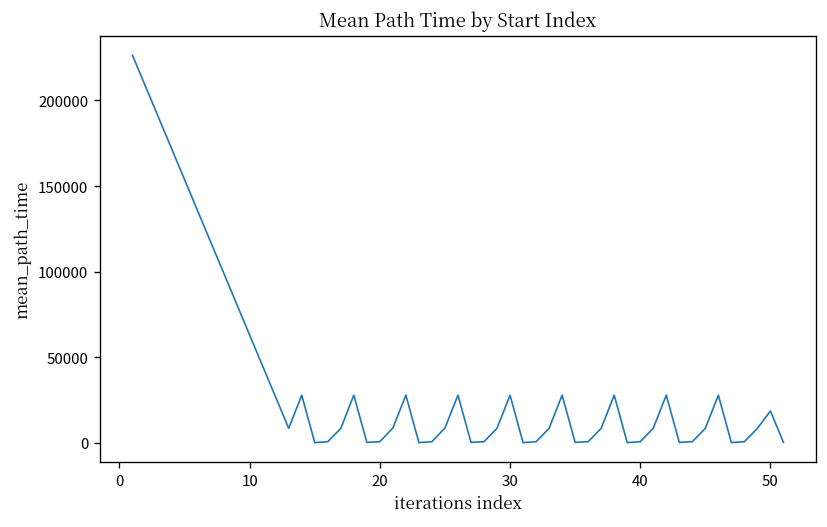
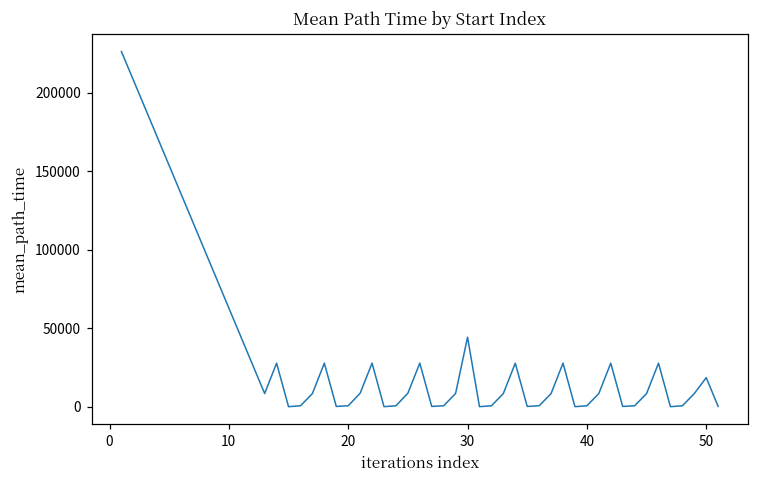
30: 28000 -> 44000
